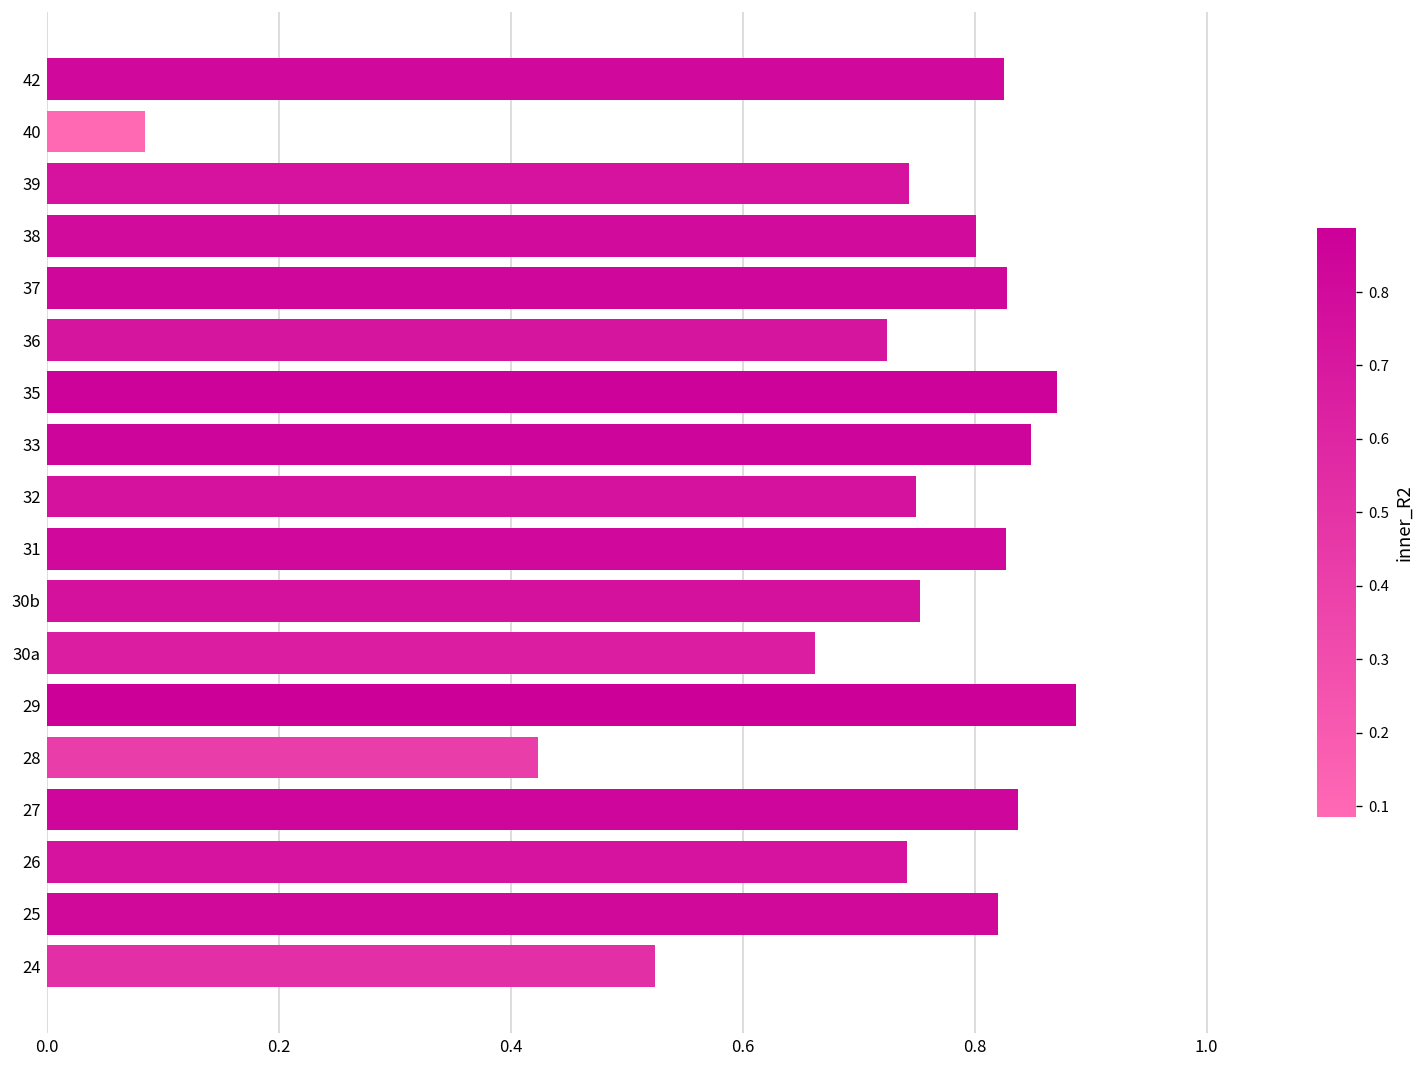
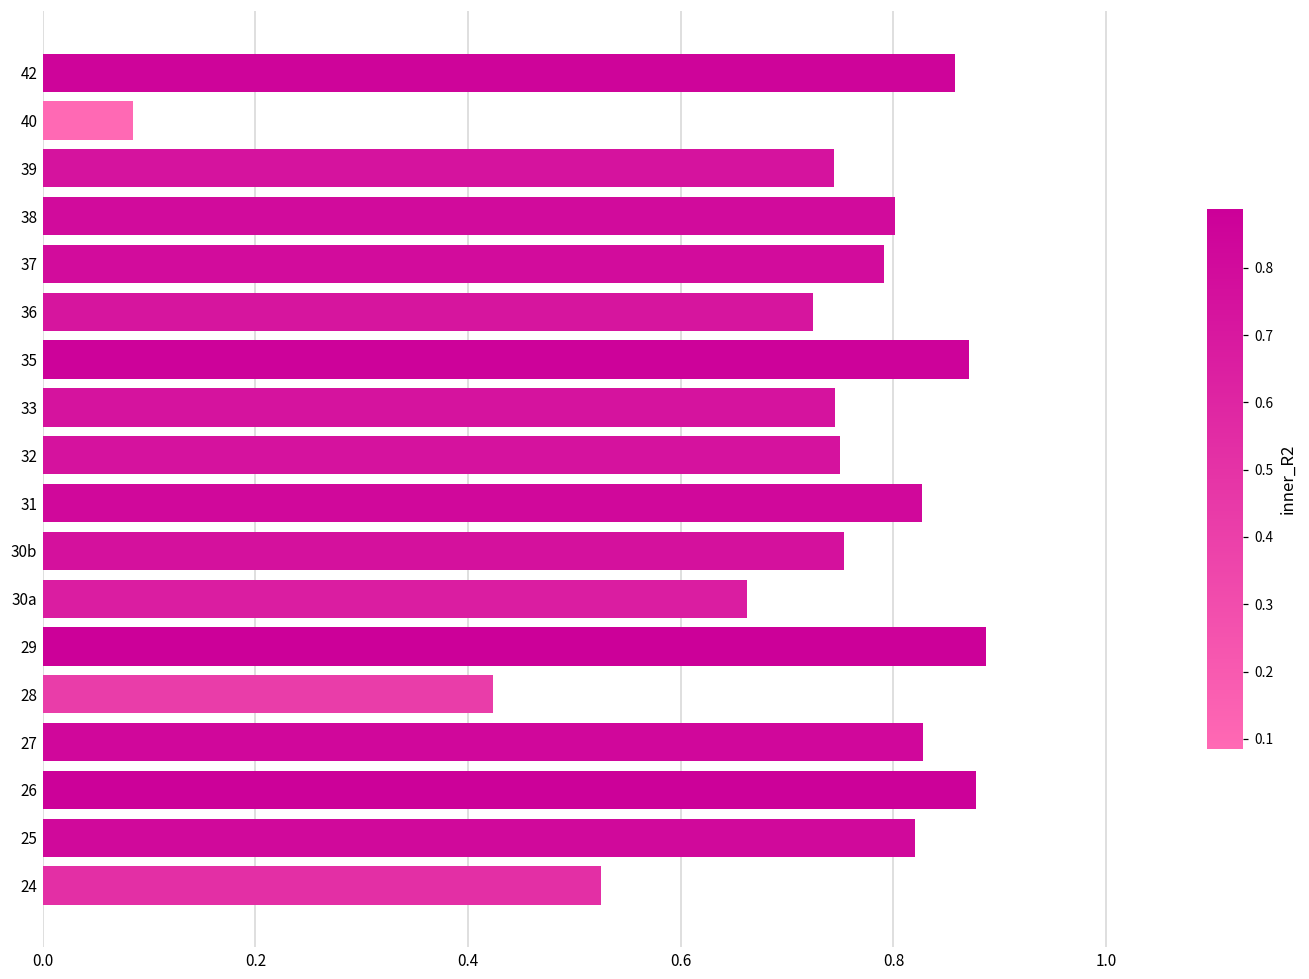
42: 0.83 -> 0.86
37: 0.83 -> 0.79
33: 0.85 -> 0.74
27: 0.84 -> 0.83
26: 0.74 -> 0.88
